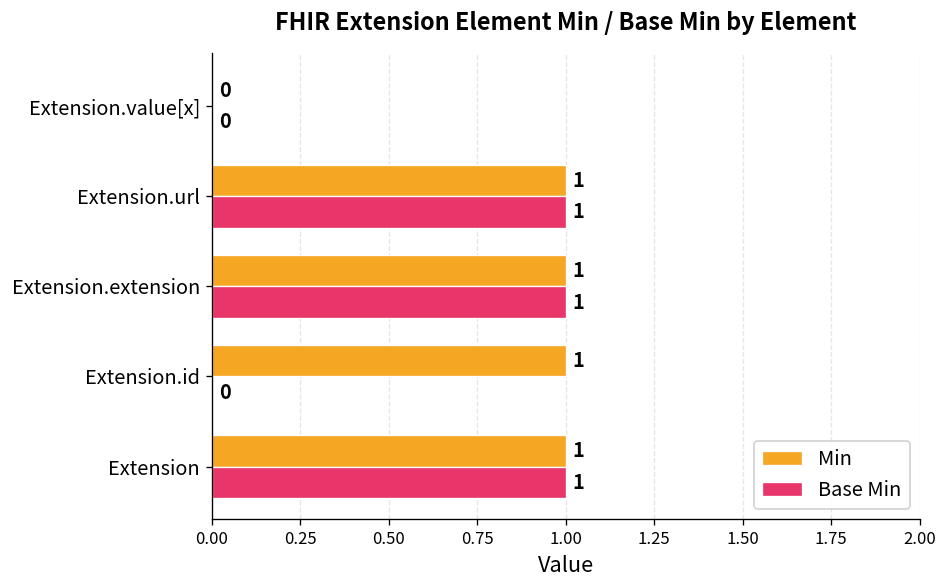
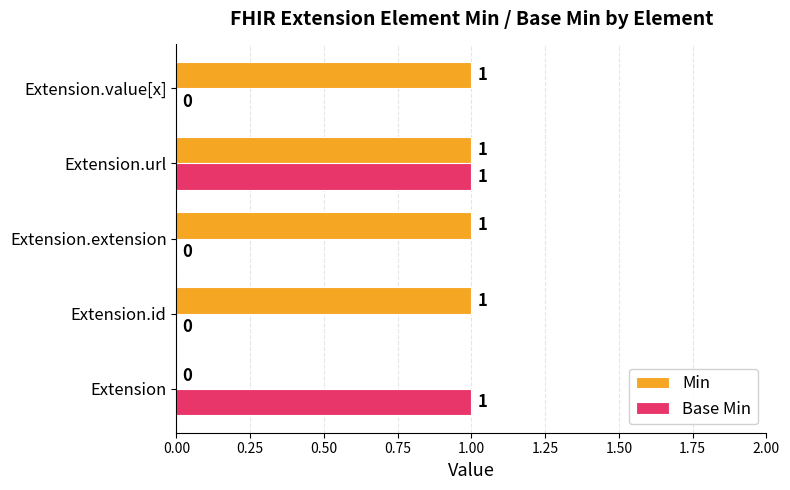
Min, Extension.value[x]: 0 -> 1
Base Min, Extension.extension: 1 -> 0
Min, Extension: 1 -> 0
